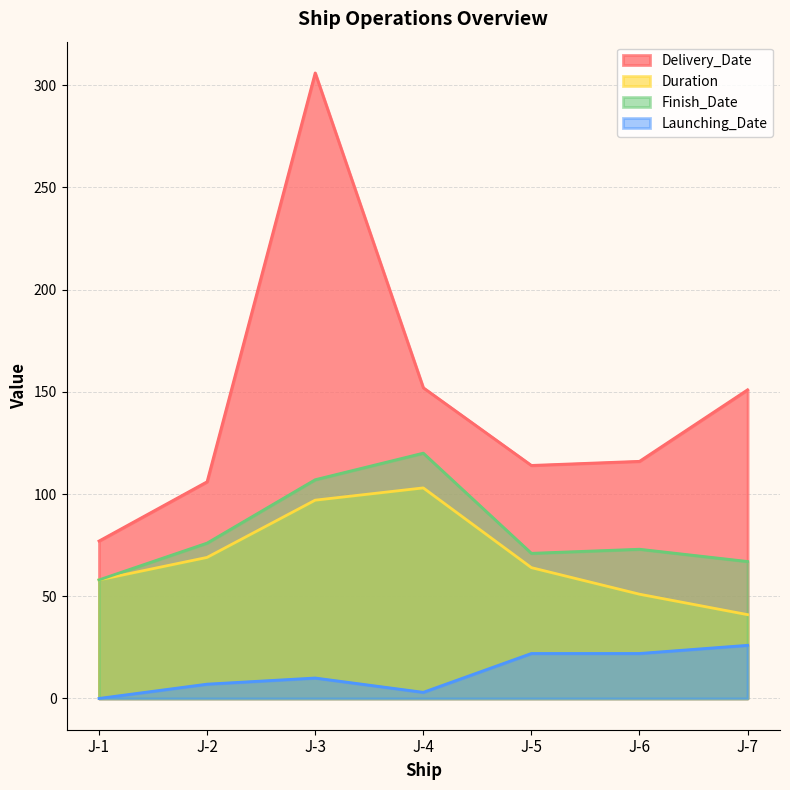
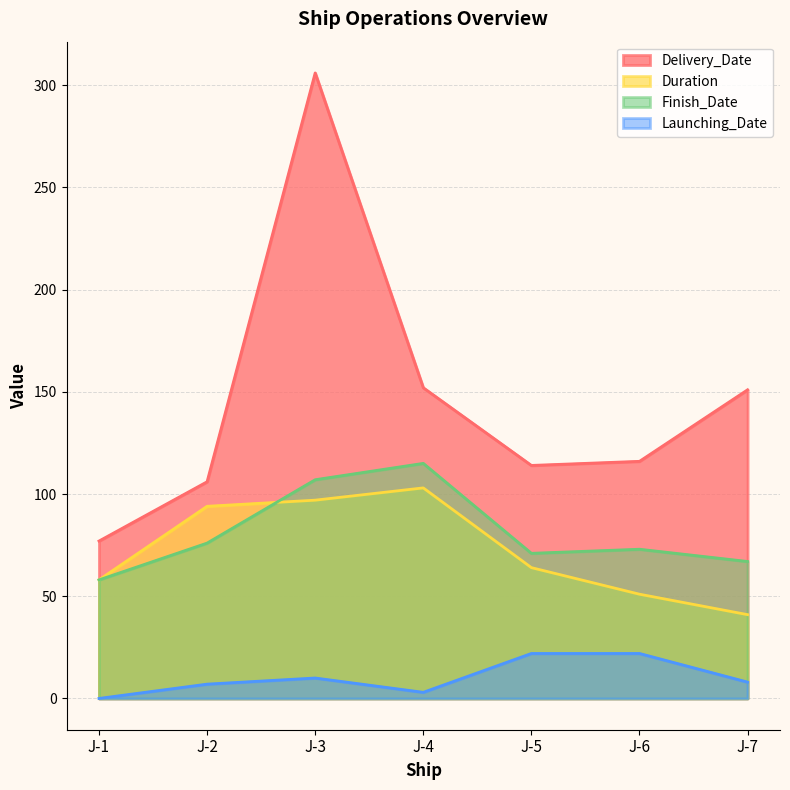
Duration, J-2: 69 -> 94
Finish_Date, J-4: 120 -> 115
Launching_Date, J-7: 26 -> 8
